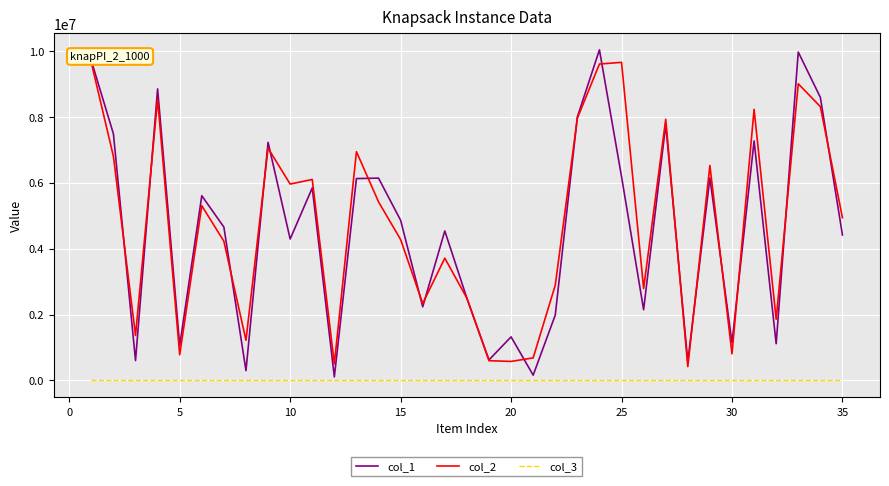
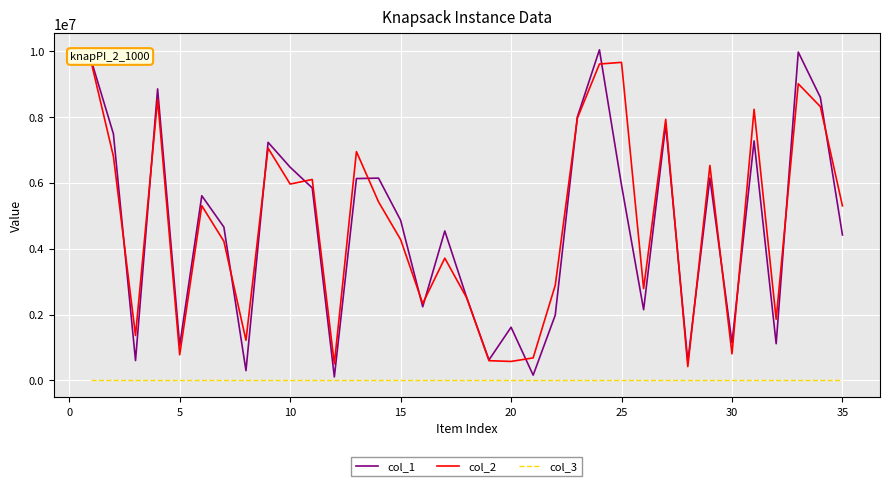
col_1, 10: 4300000 -> 6500000
col_1, 20: 1300000 -> 1600000
col_1, 25: 6200000 -> 5900000
col_2, 35: 4900000 -> 5300000
